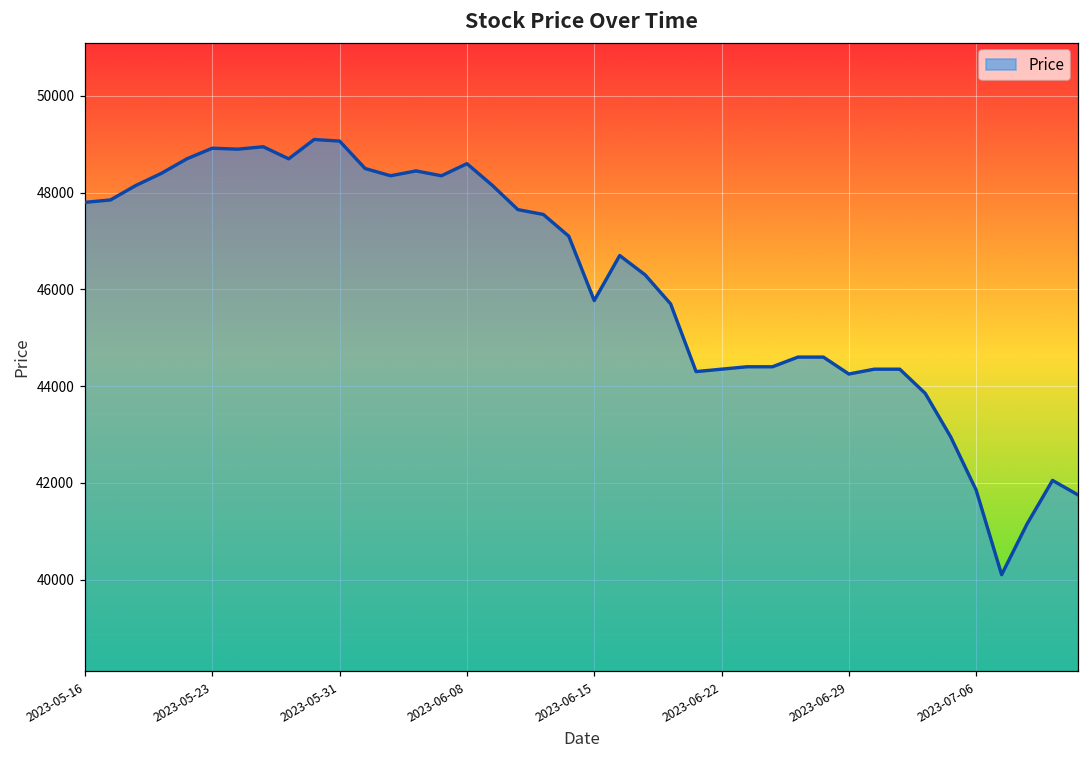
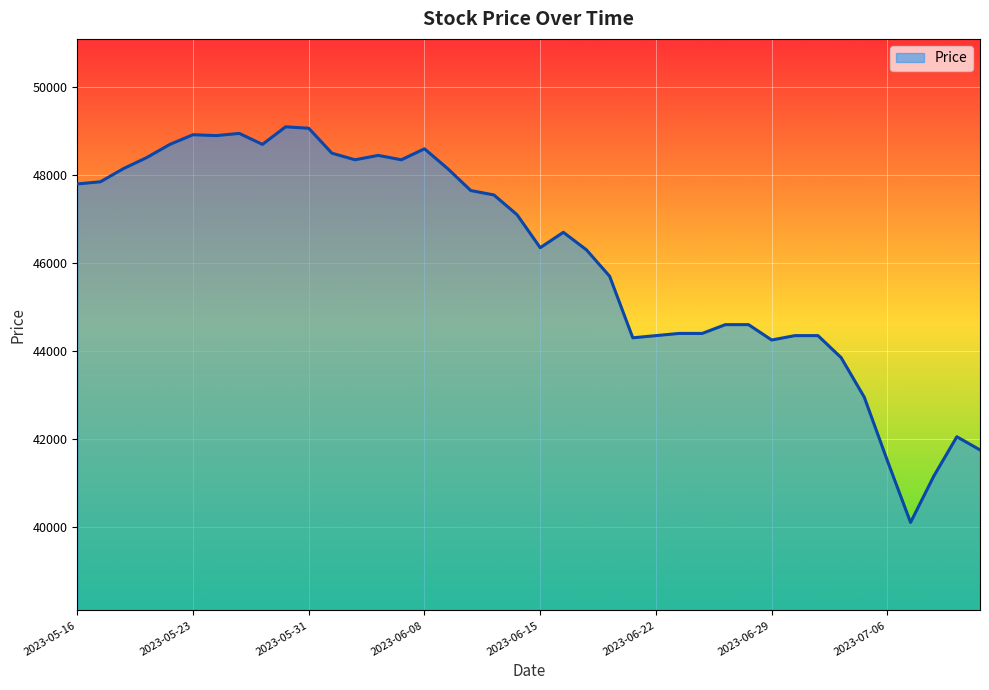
2023-06-15: 45800 -> 46400
2023-07-06: 41900 -> 41500
